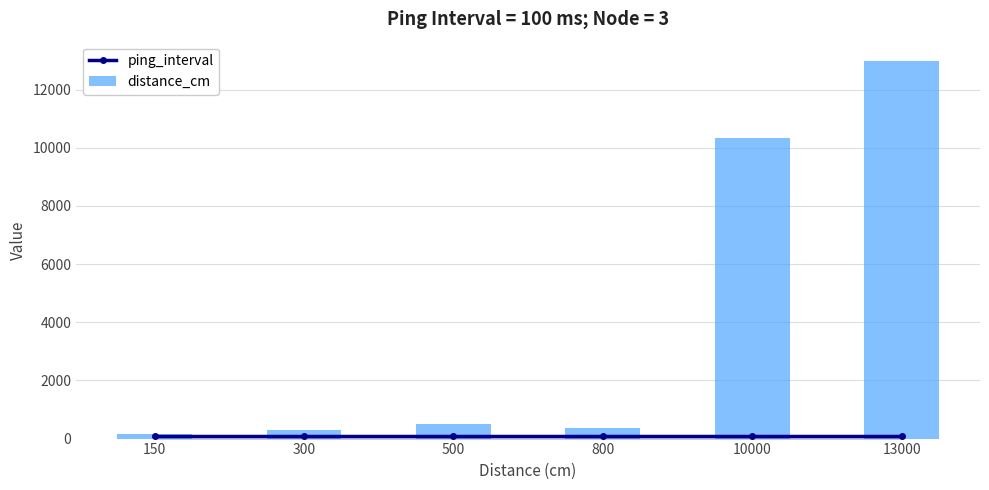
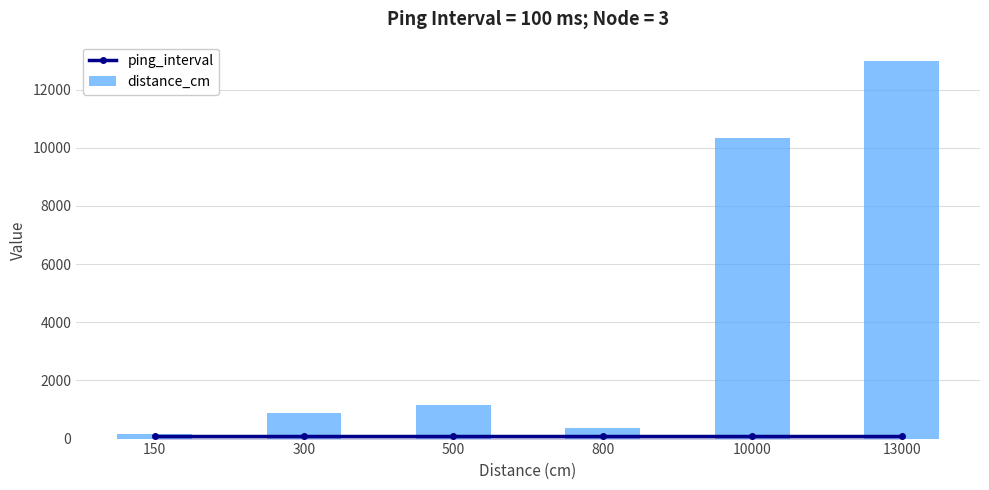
distance_cm, 300: 300 -> 900
distance_cm, 500: 500 -> 1100
